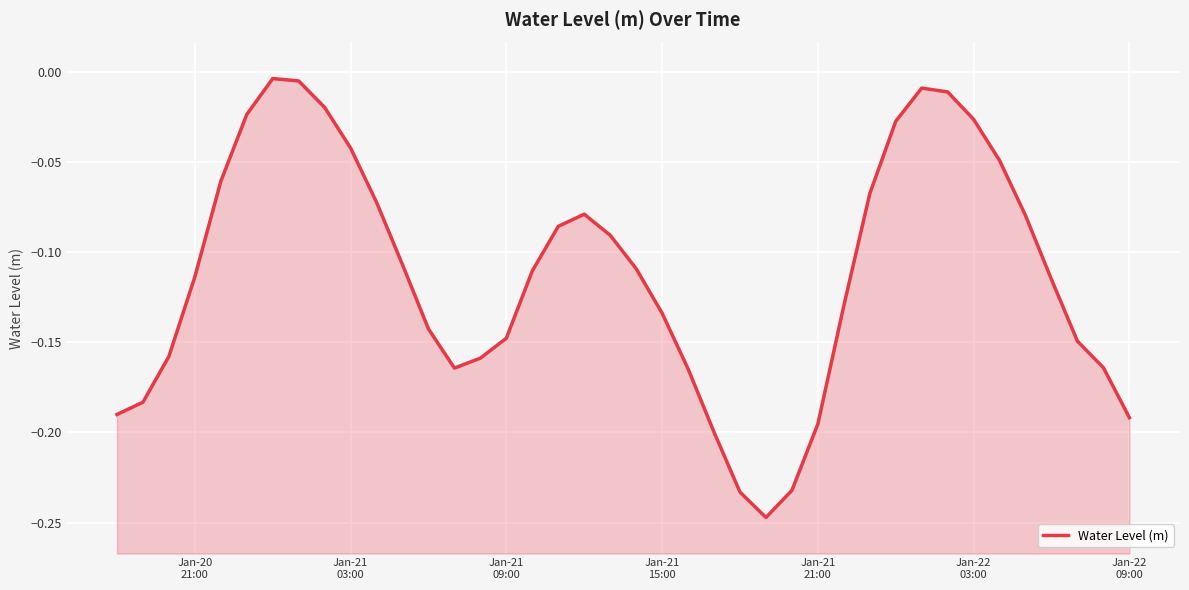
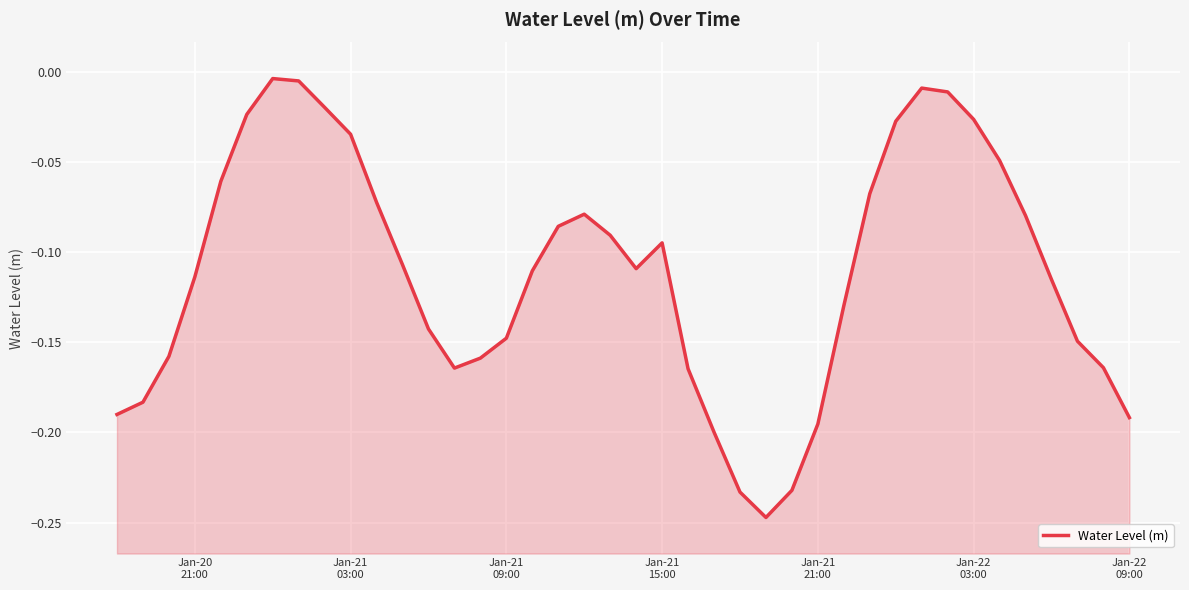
Jan-21 03:00: -0.042 -> -0.035
Jan-21 15:00: -0.134 -> -0.095
